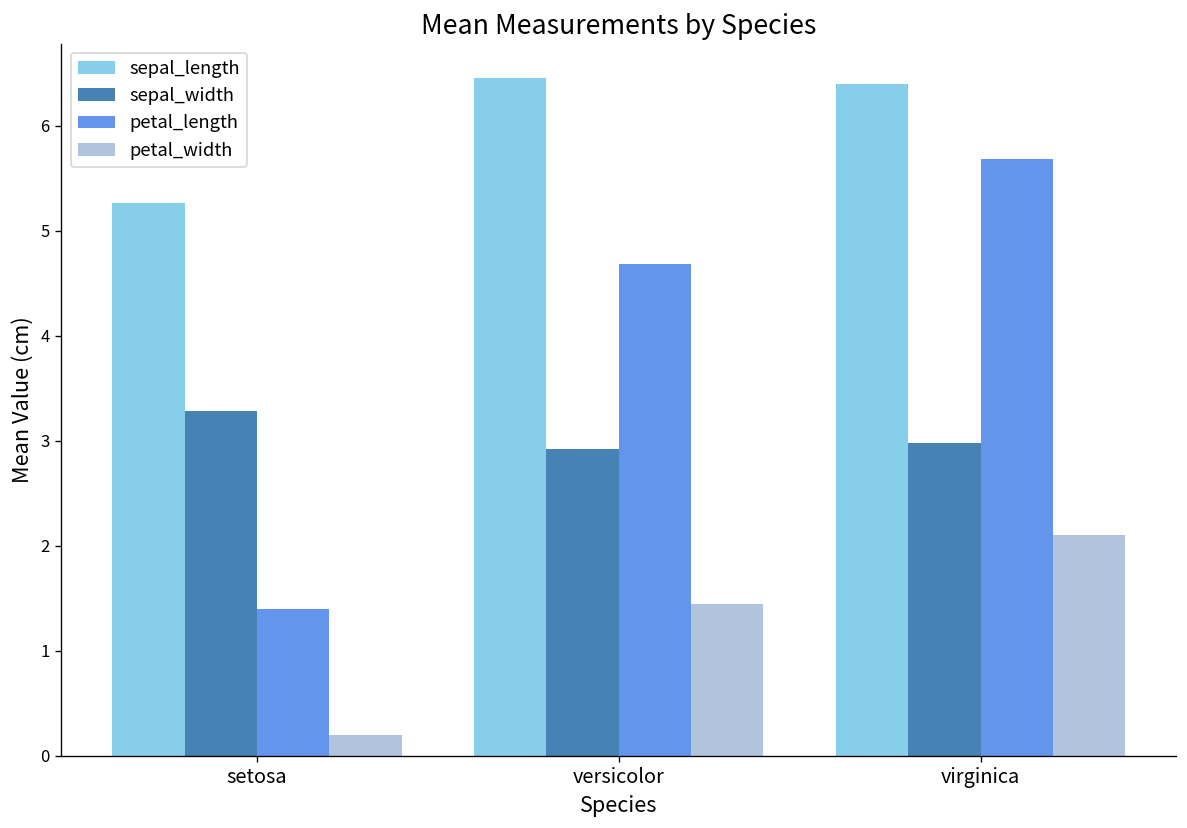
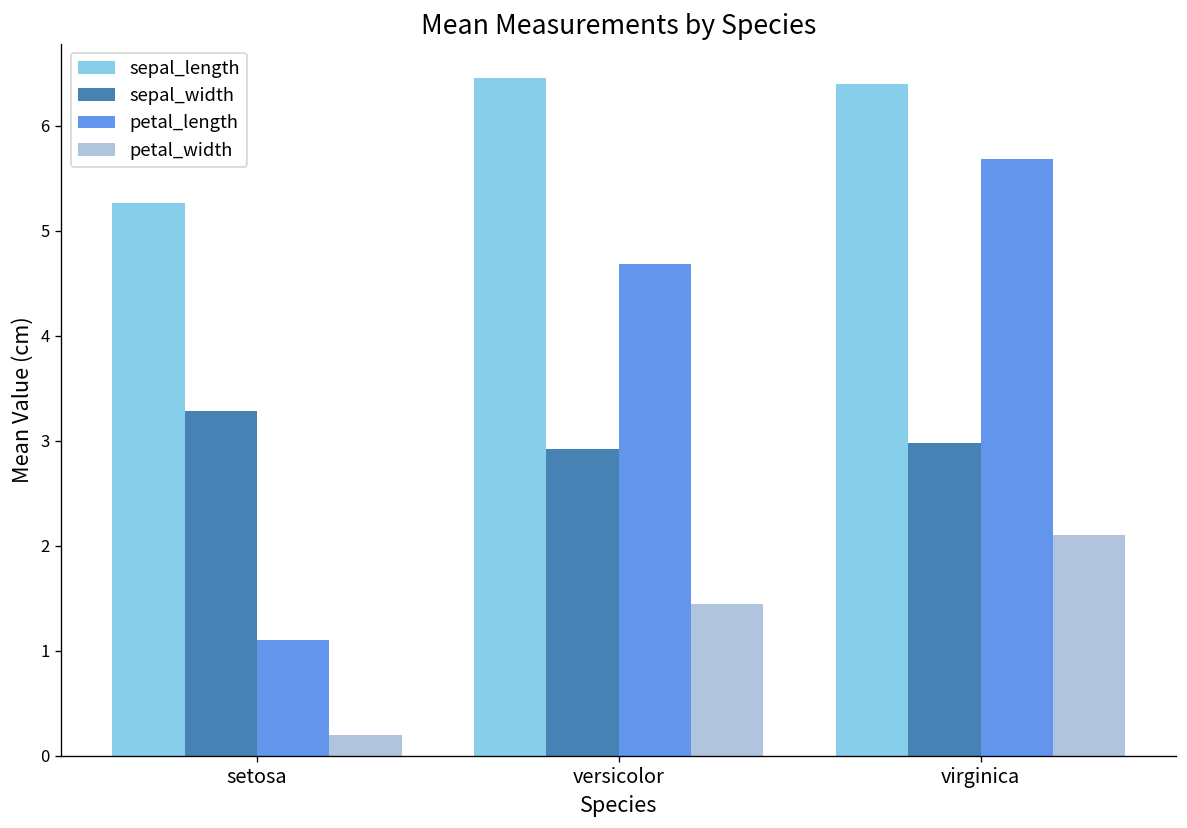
petal_length, setosa: 1.4 -> 1.1
